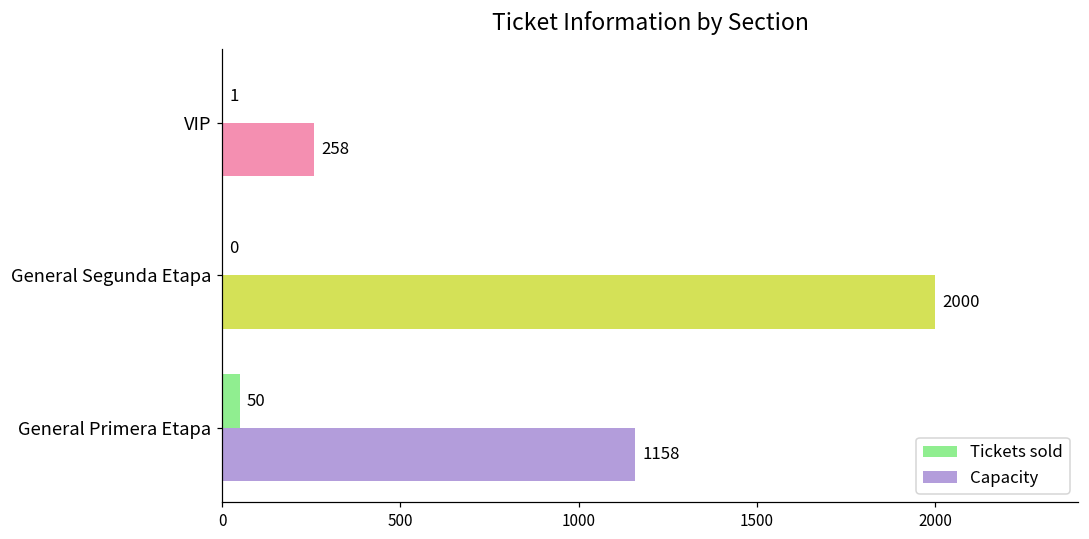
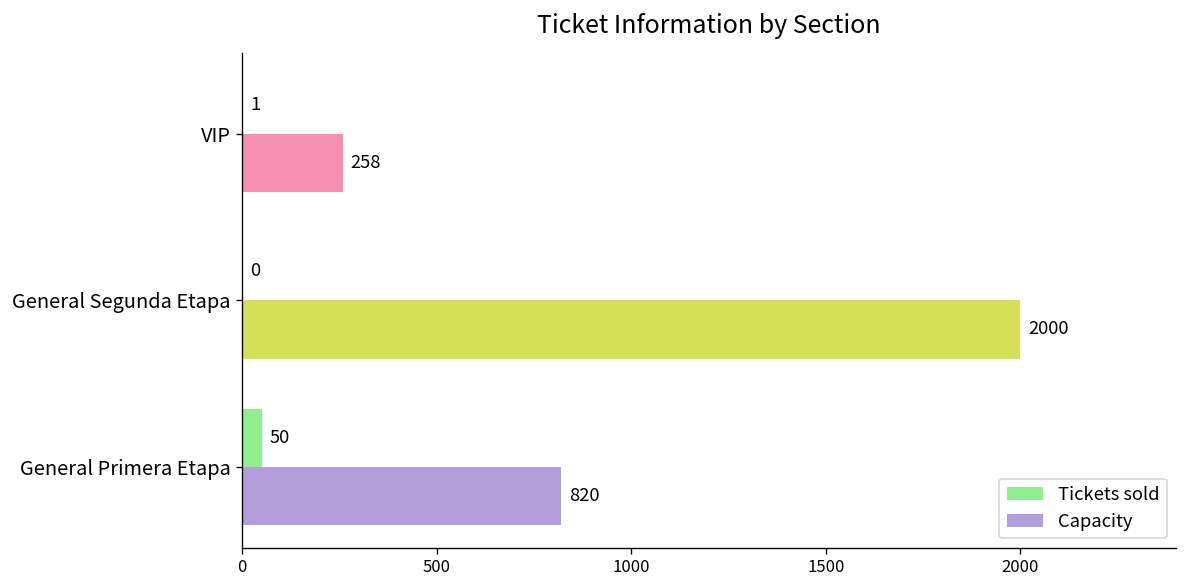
Capacity, General Primera Etapa: 1158 -> 820
